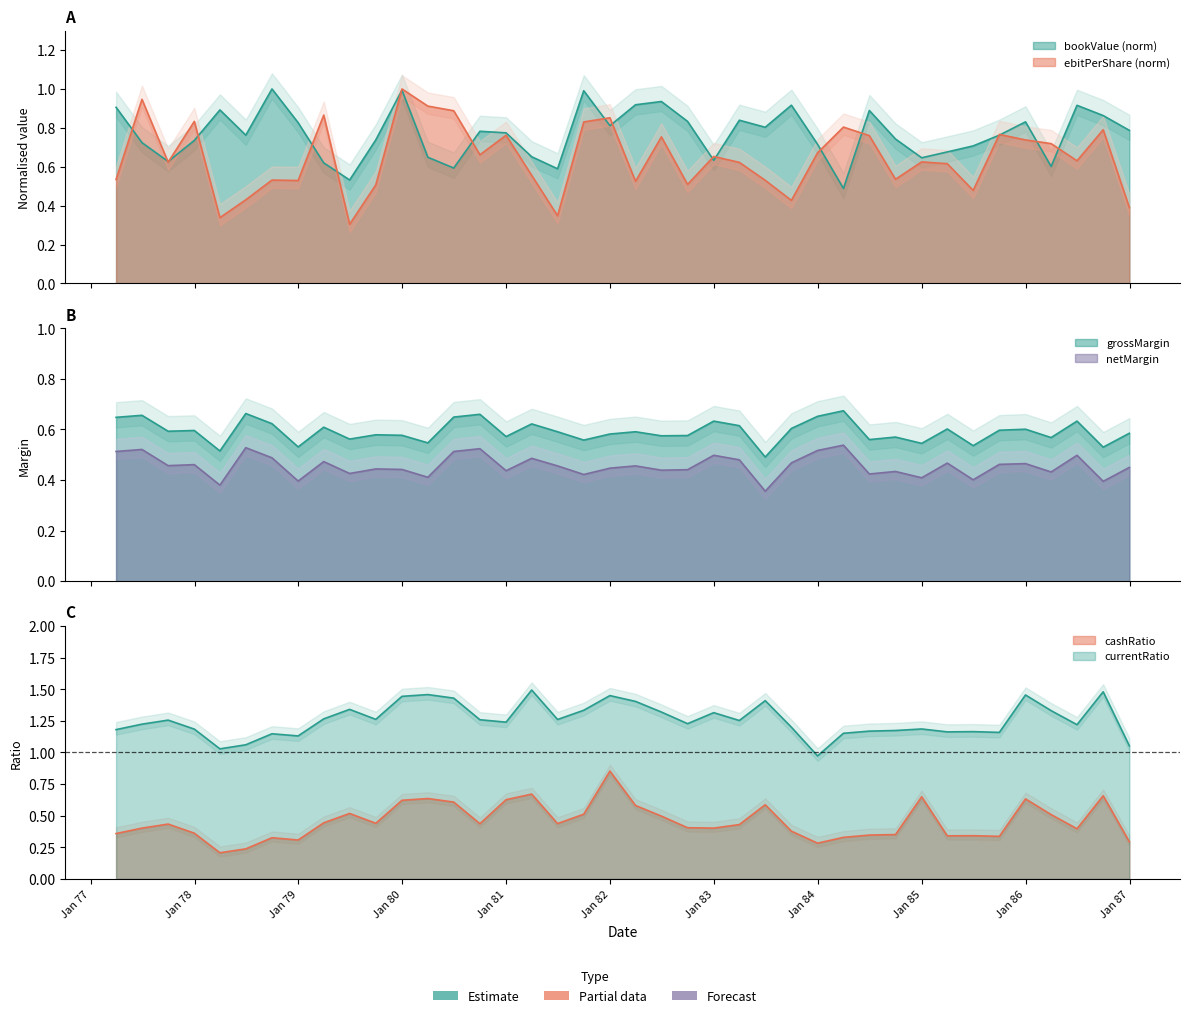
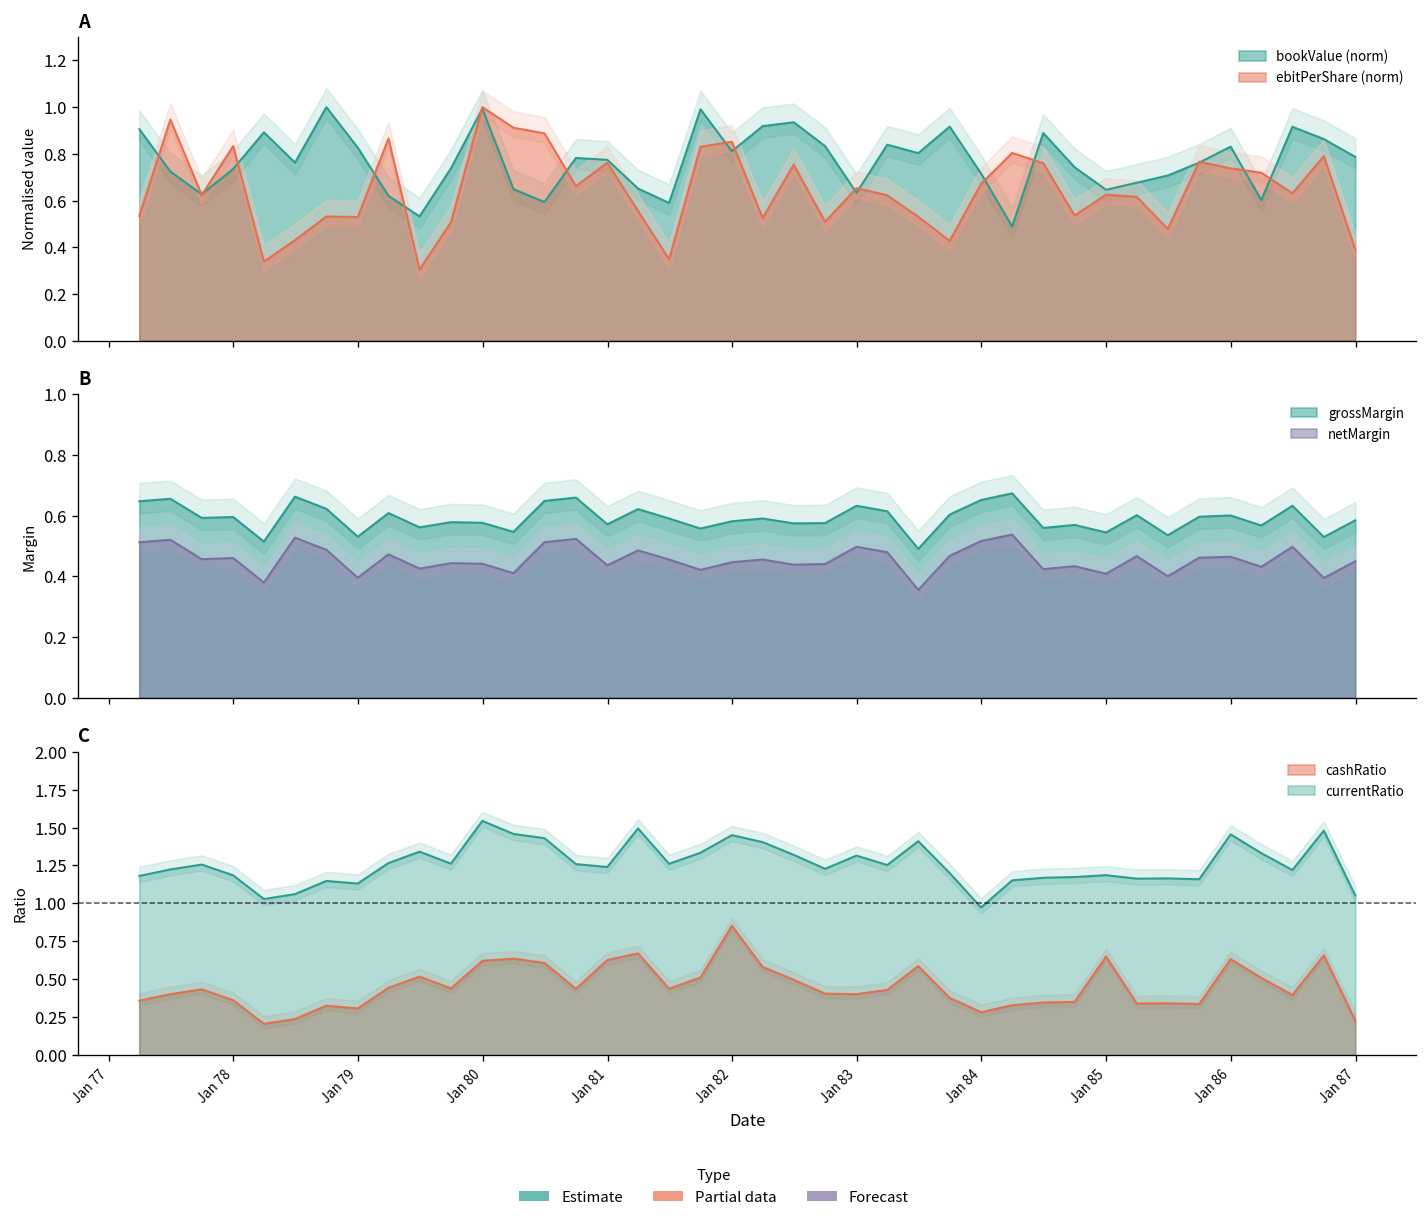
C, currentRatio, Jan 80: 1.44 -> 1.54
C, cashRatio, Jan 87: 0.30 -> 0.23
